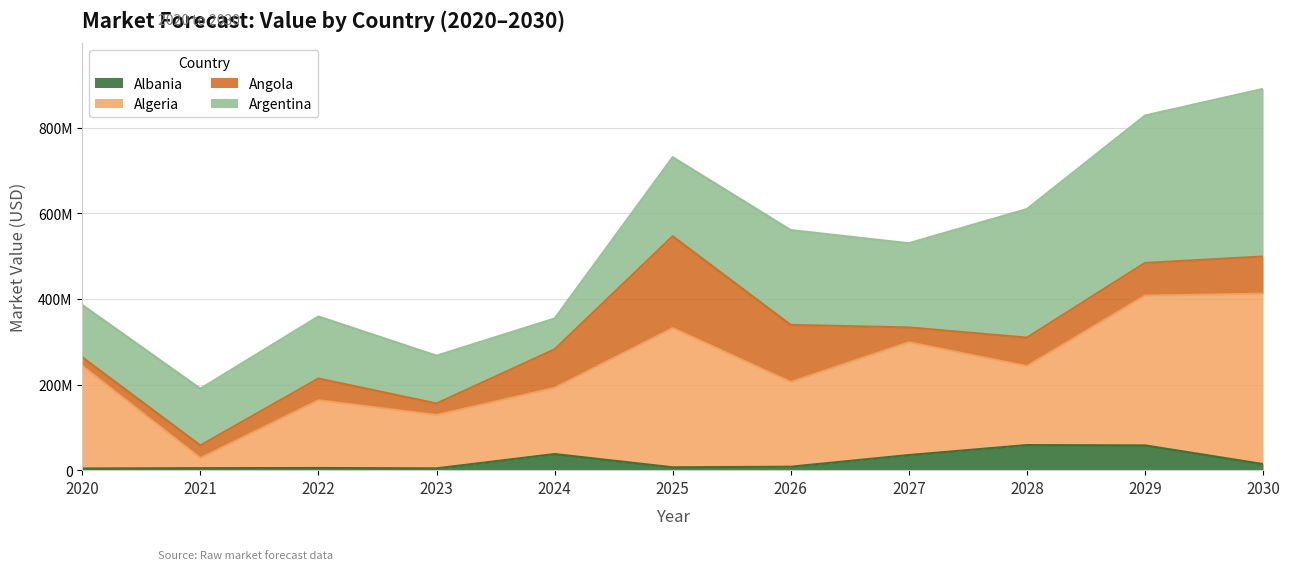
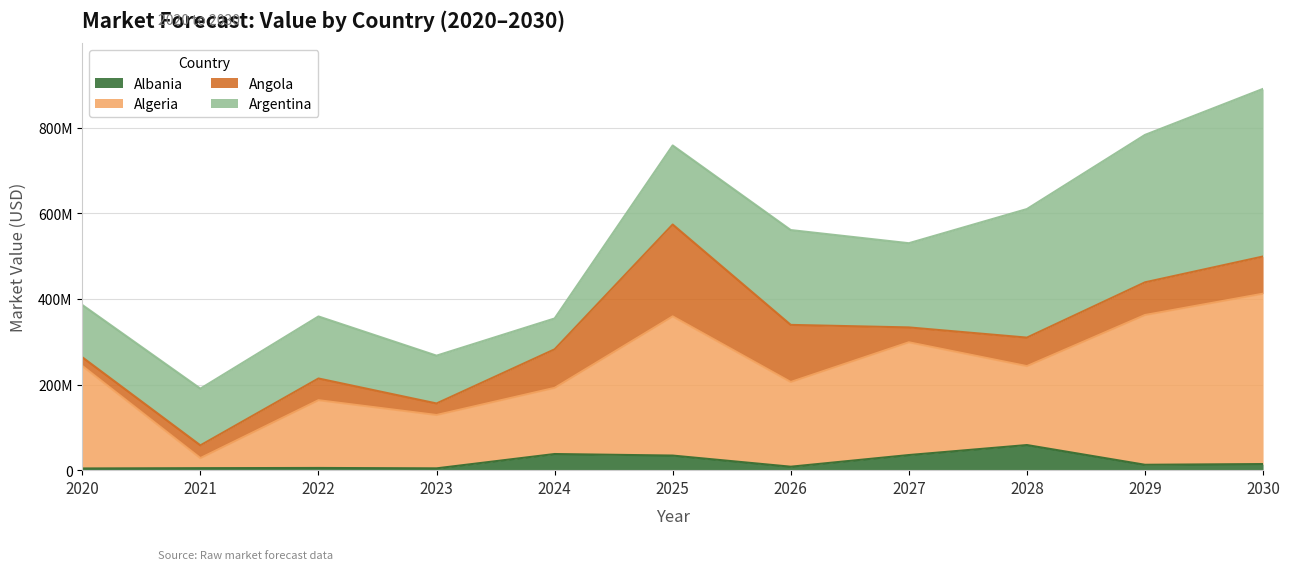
Albania, 2025: 10000000 -> 30000000
Albania, 2029: 60000000 -> 10000000
